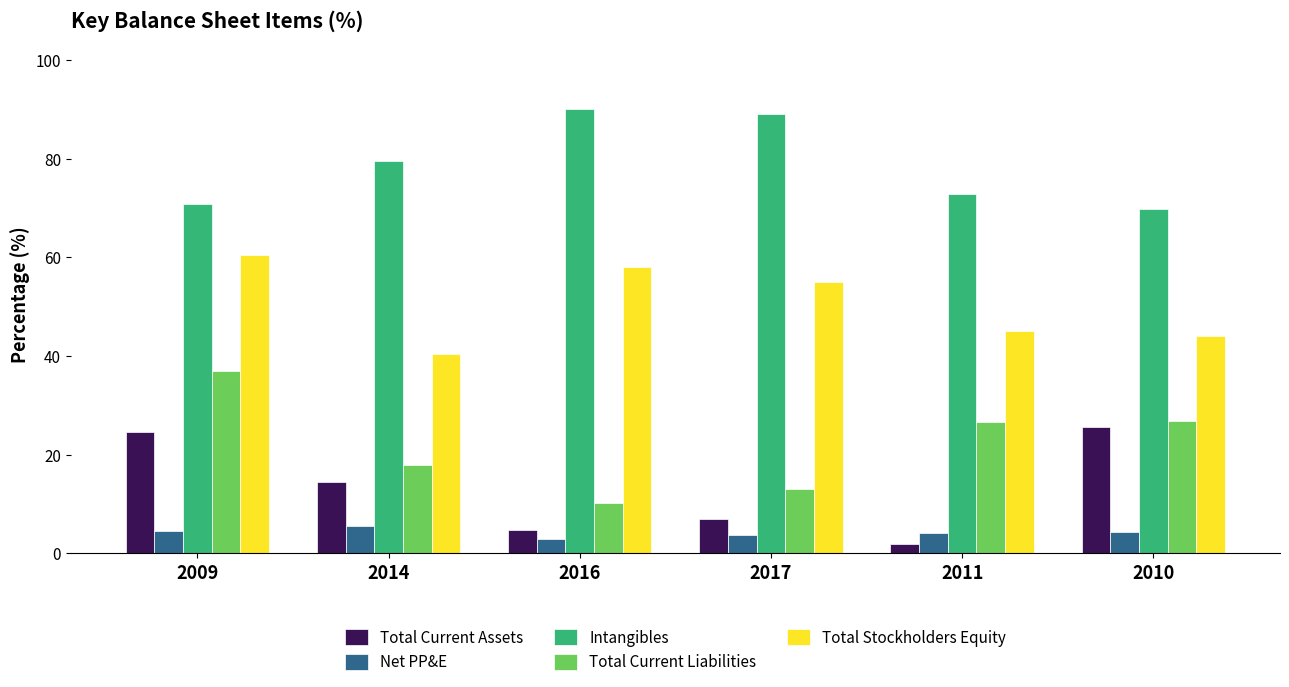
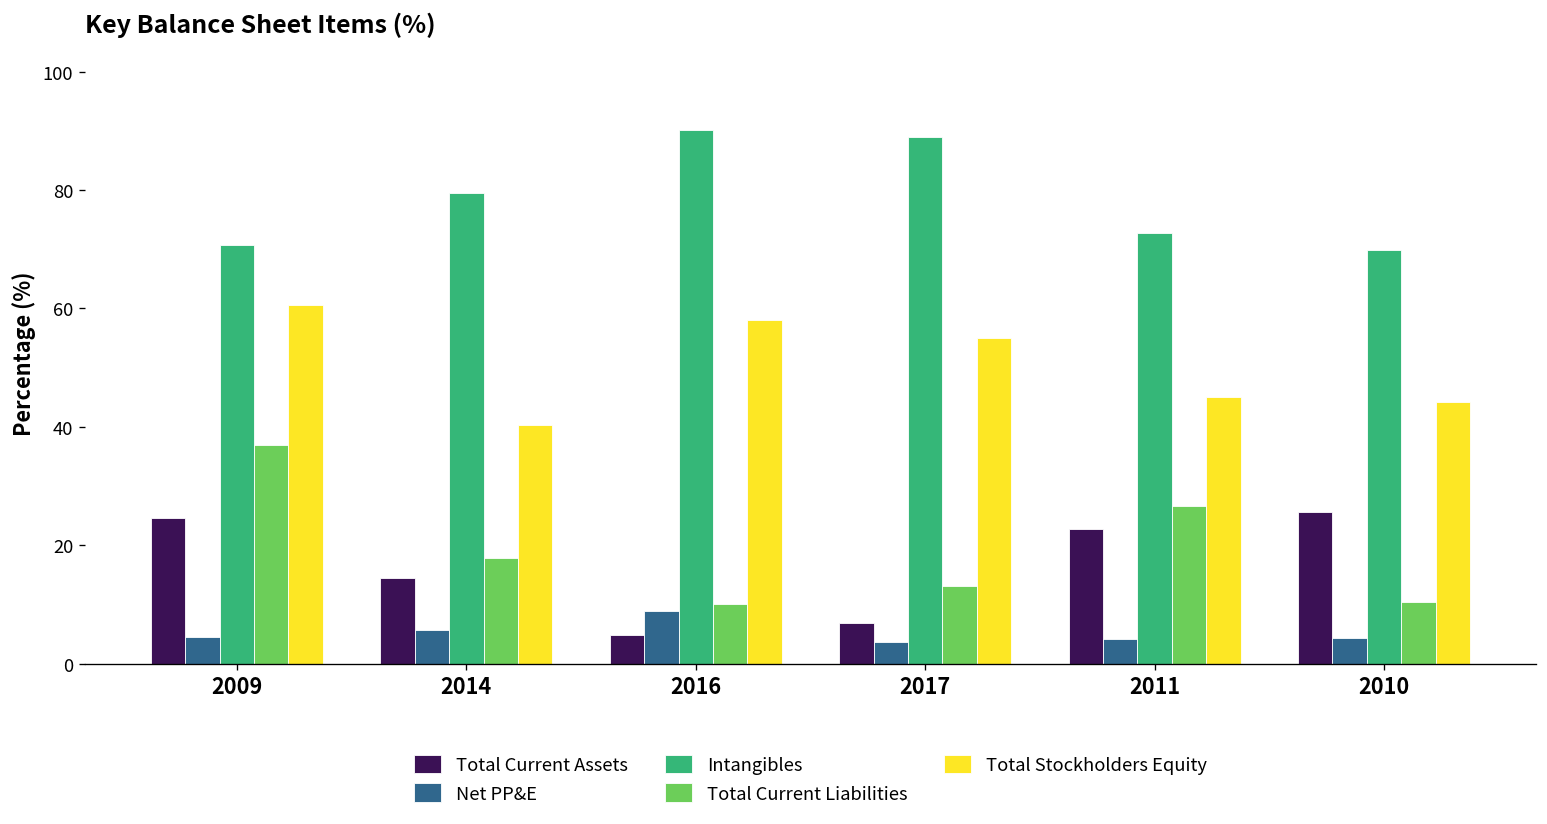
Net PP&E, 2016: 3 -> 9
Total Current Assets, 2011: 2 -> 23
Total Current Liabilities, 2010: 27 -> 10
